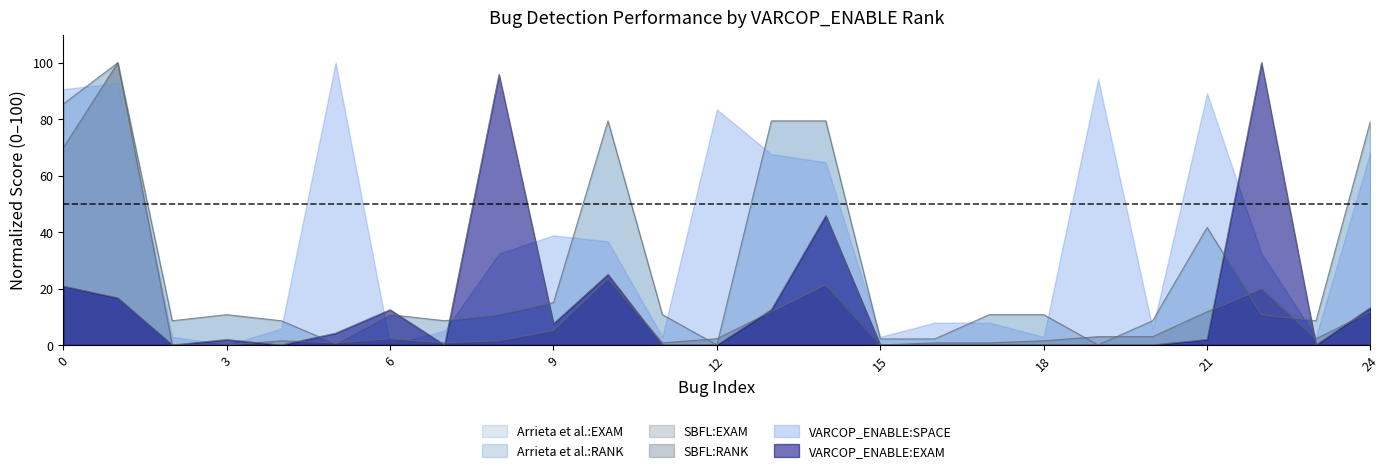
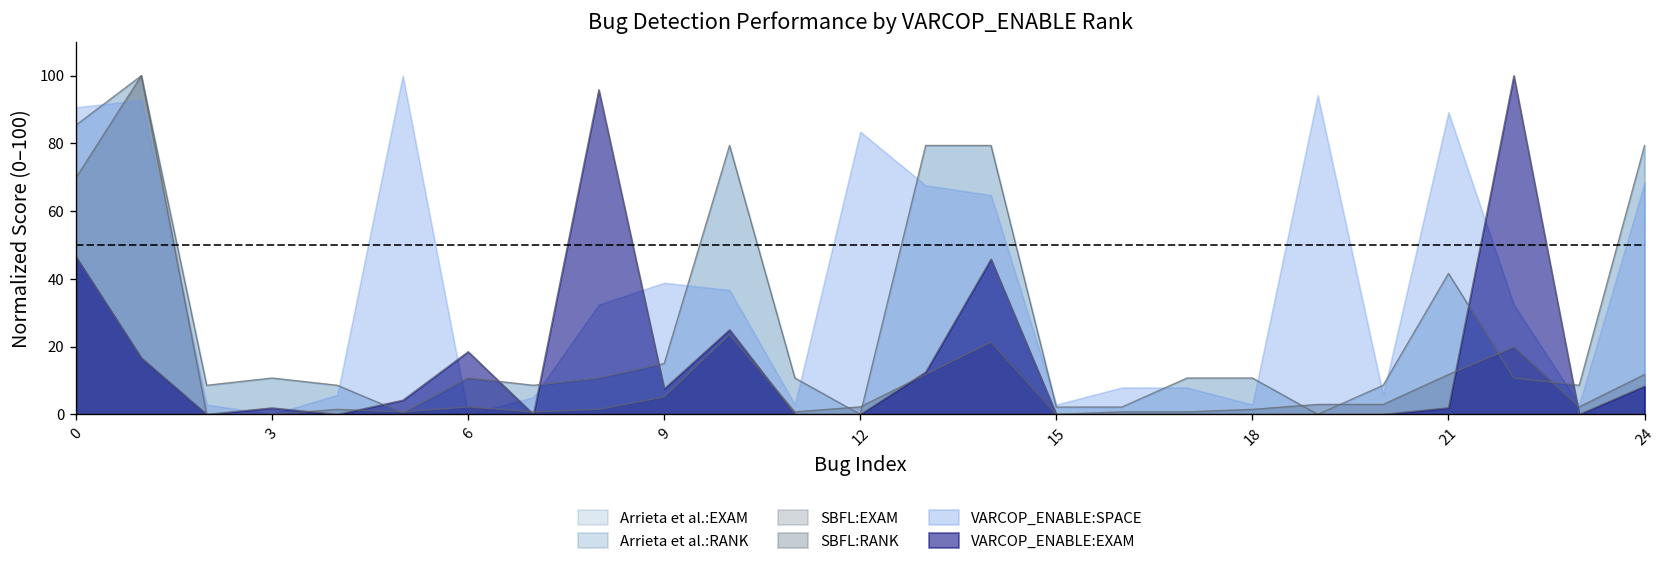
VARCOP_ENABLE:EXAM, 0: 21 -> 47
VARCOP_ENABLE:EXAM, 6: 12 -> 19
VARCOP_ENABLE:EXAM, 24: 13 -> 8
